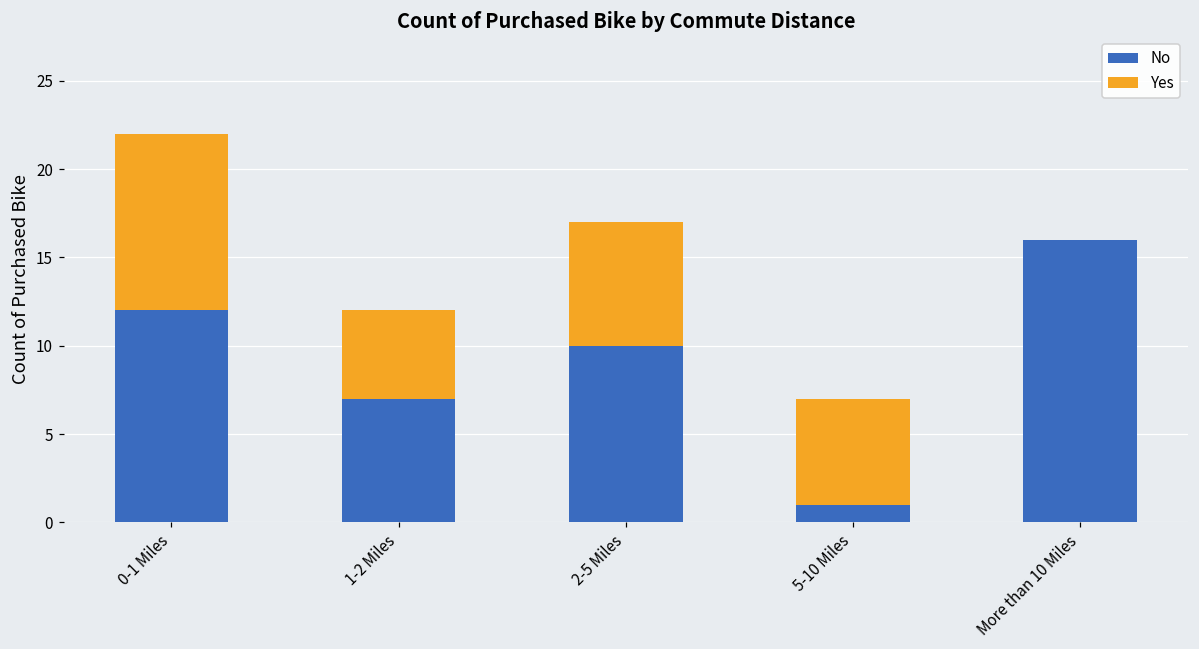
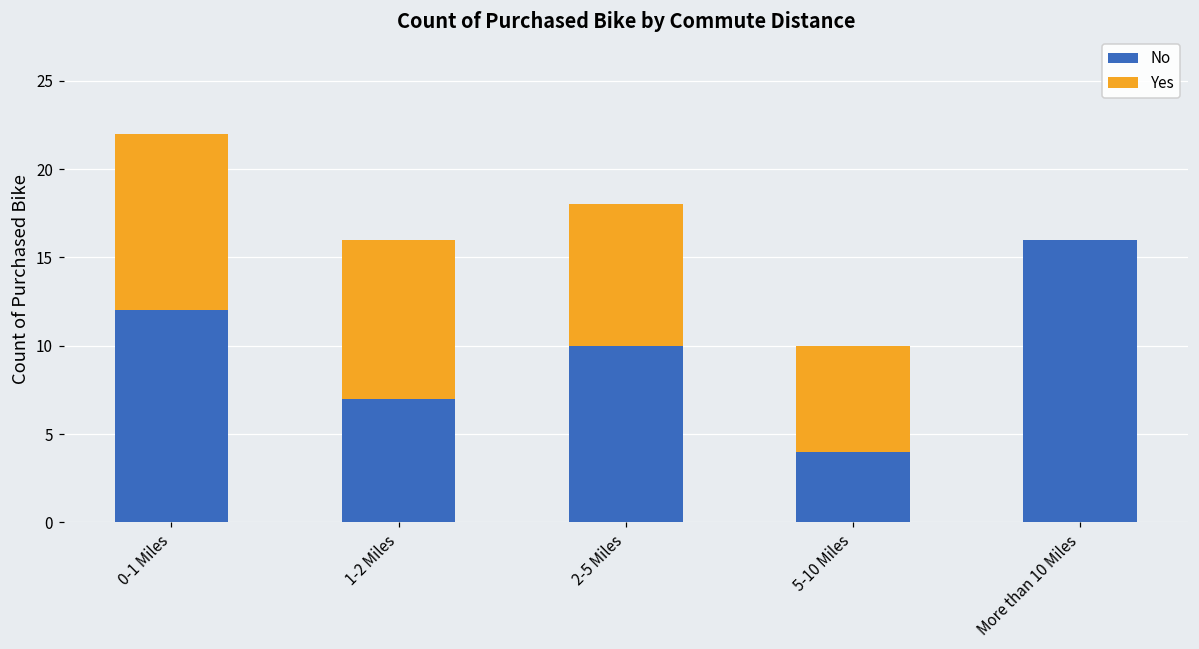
Yes, 1-2 Miles: 5 -> 9
Yes, 2-5 Miles: 7 -> 8
No, 5-10 Miles: 1 -> 4
